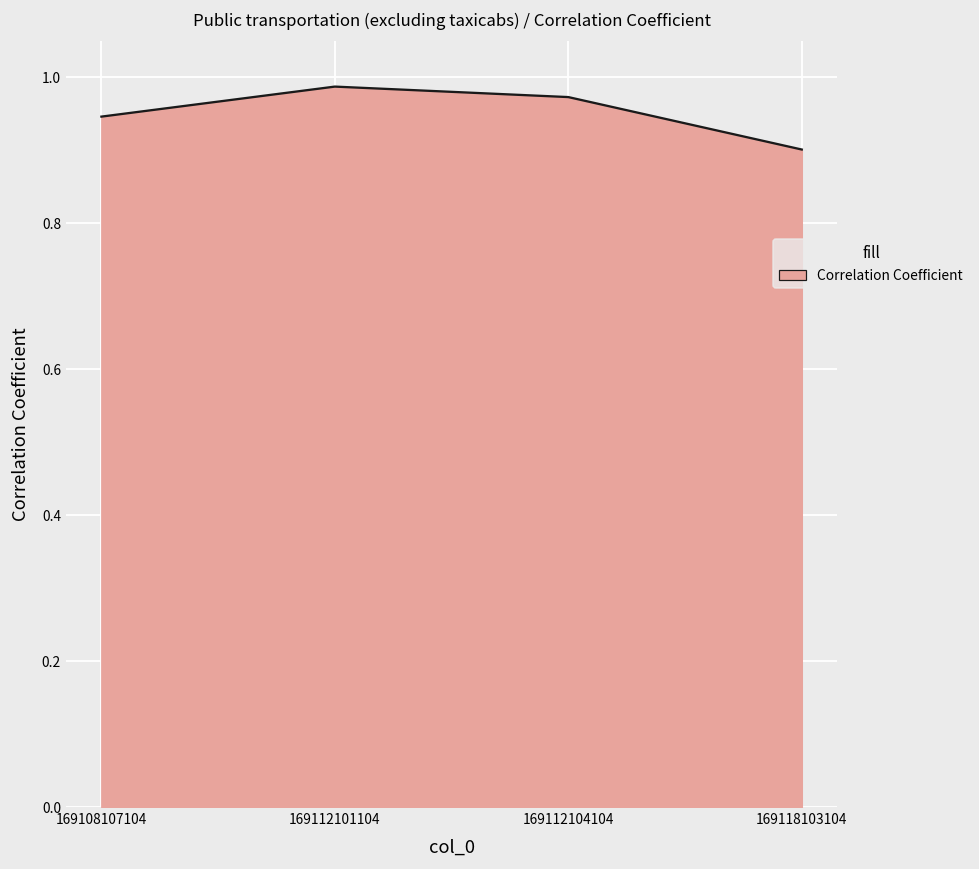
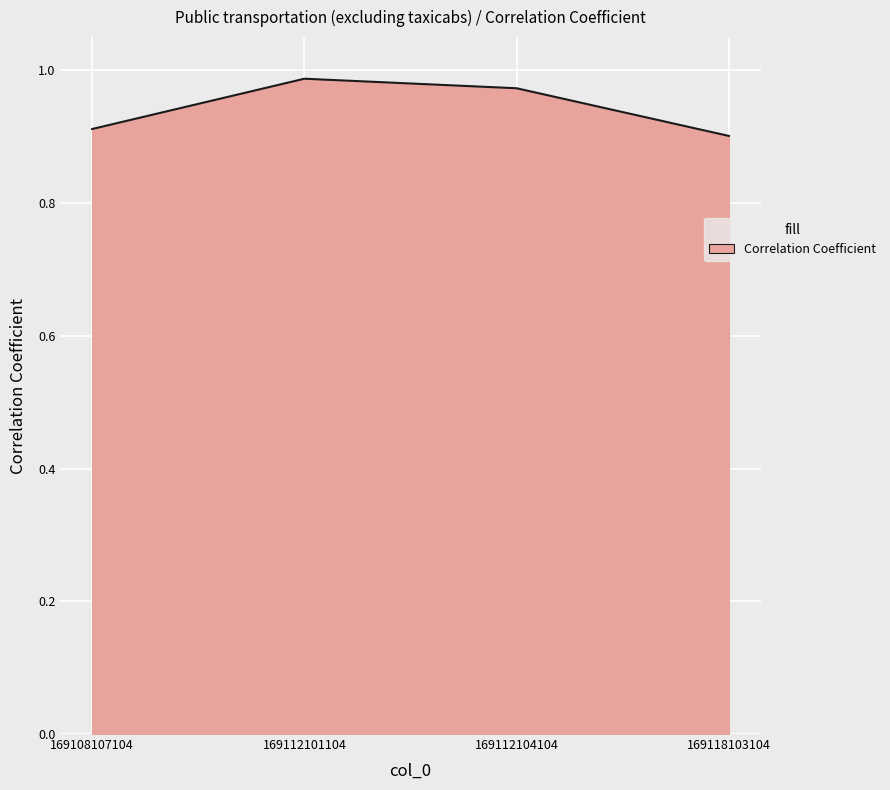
169108107104: 0.95 -> 0.91
